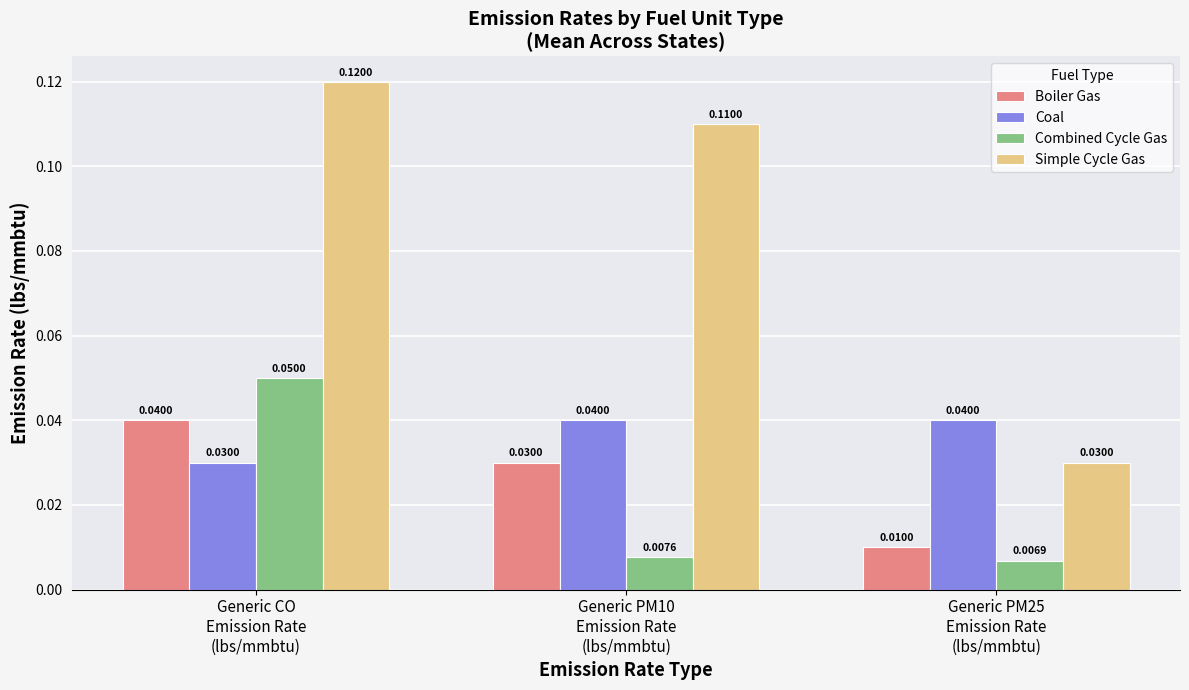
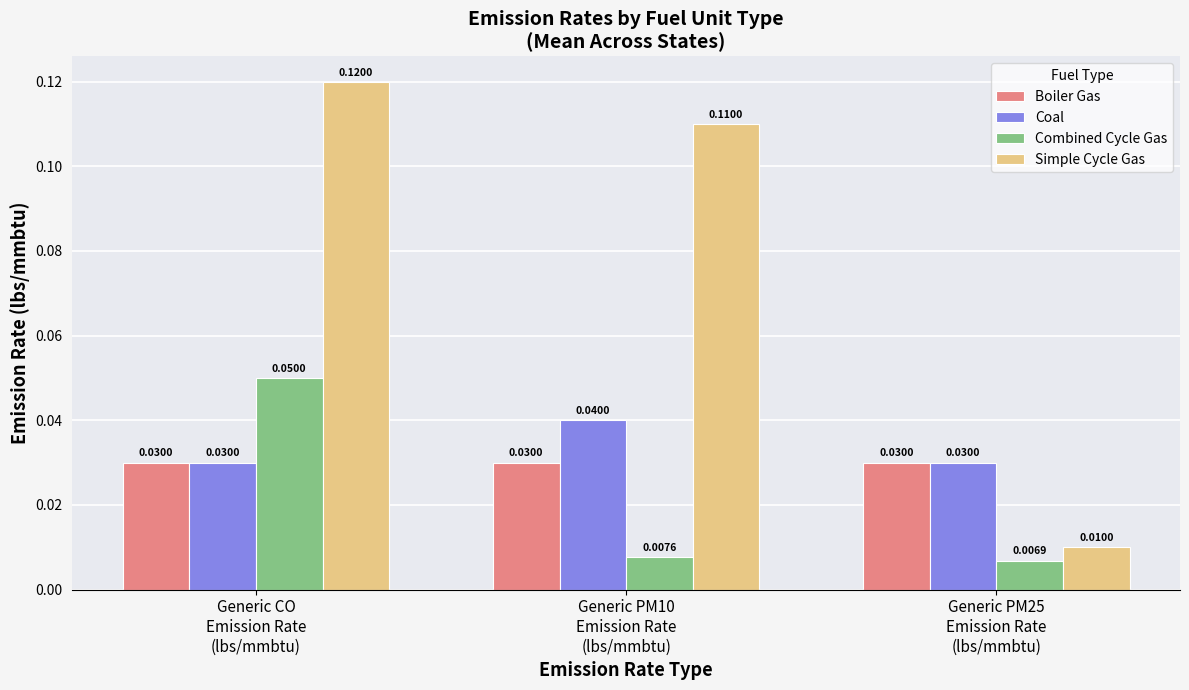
Boiler Gas, Generic CO Emission Rate (lbs/mmbtu): 0.0400 -> 0.0300
Boiler Gas, Generic PM25 Emission Rate (lbs/mmbtu): 0.0100 -> 0.0300
Coal, Generic PM25 Emission Rate (lbs/mmbtu): 0.0400 -> 0.0300
Simple Cycle Gas, Generic PM25 Emission Rate (lbs/mmbtu): 0.0300 -> 0.0100
